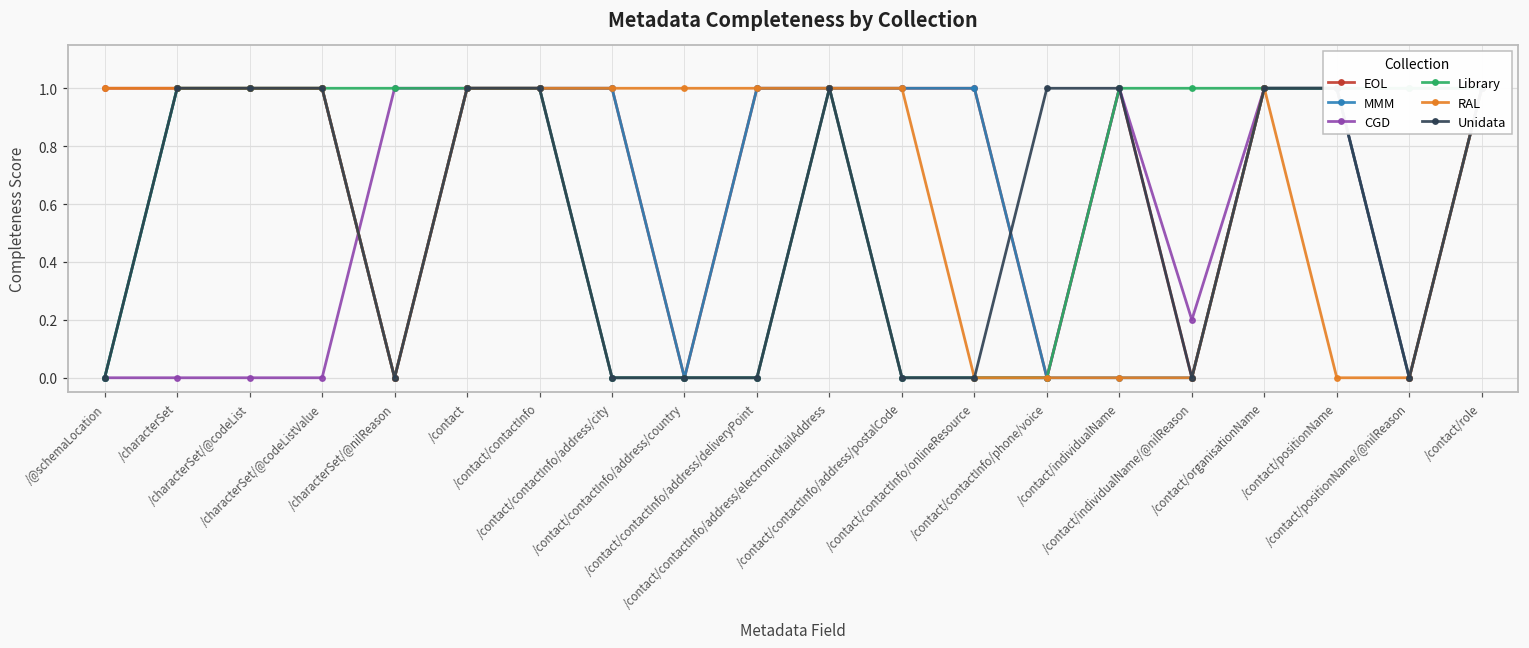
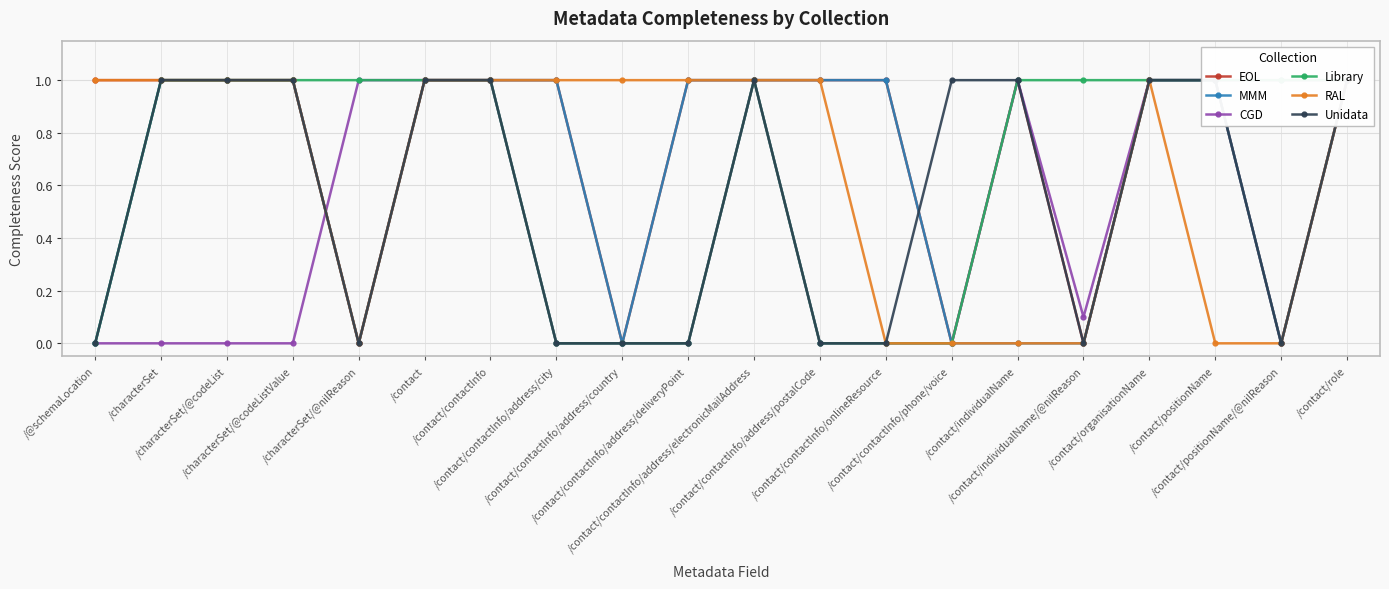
CGD, /contact/individualName/@nilReason: 0.2 -> 0.1
